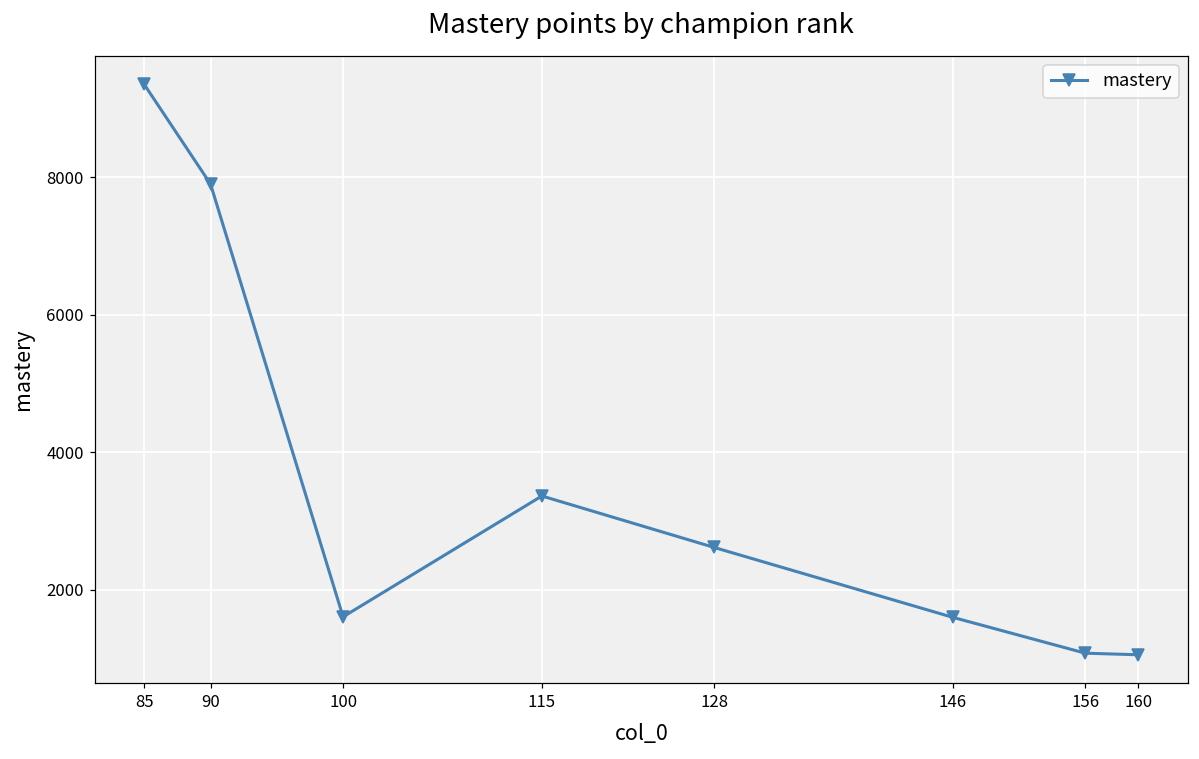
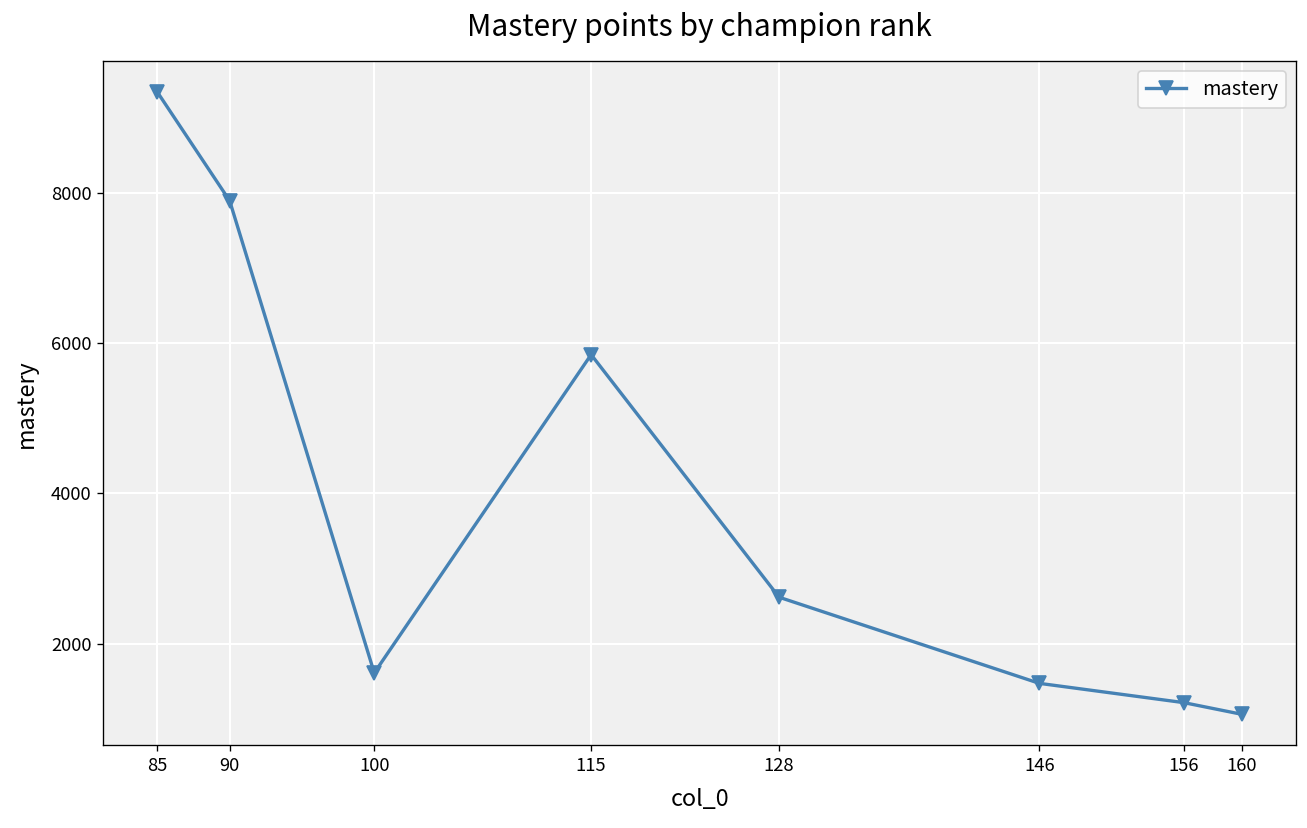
115: 3400 -> 5800
146: 1600 -> 1500
156: 1100 -> 1200
